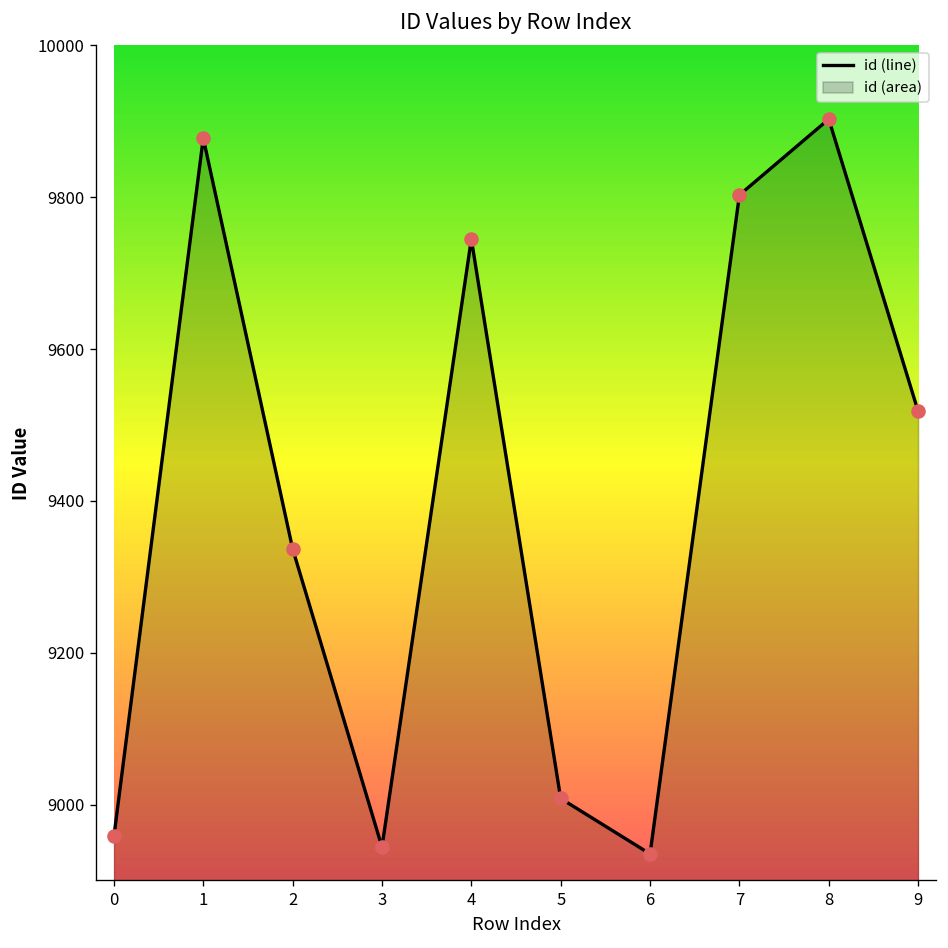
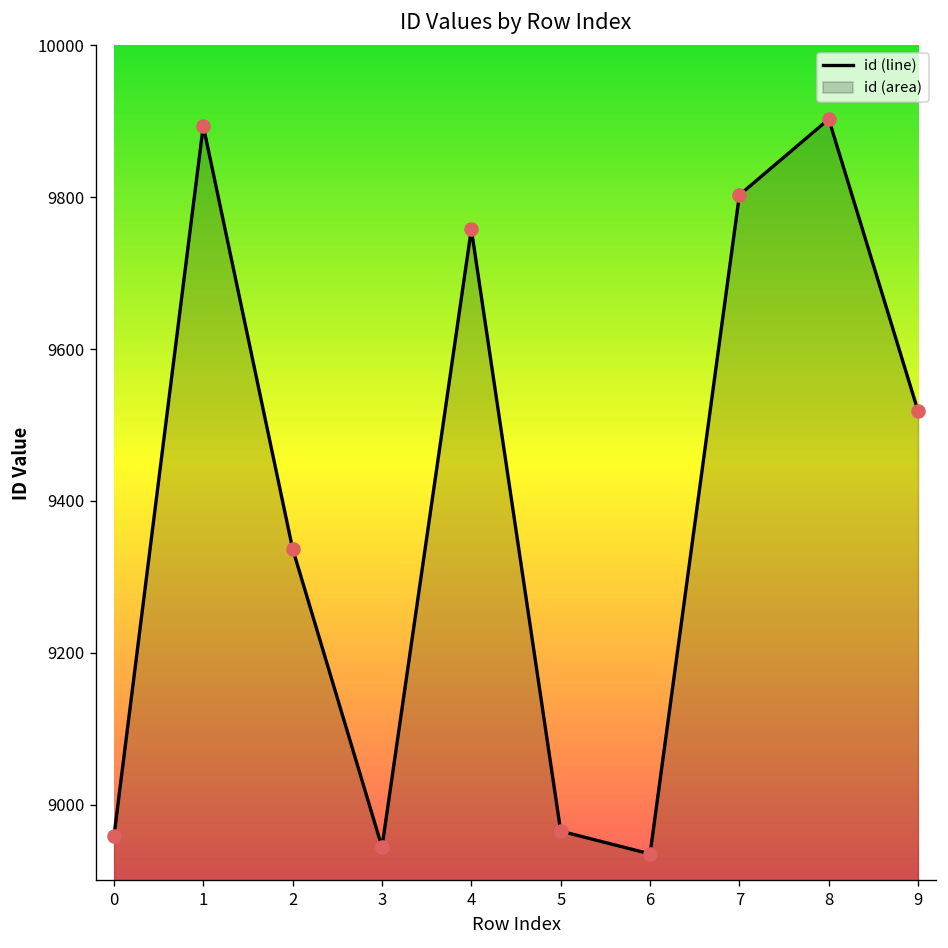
1: 9880 -> 9890
4: 9750 -> 9760
5: 9010 -> 8970
